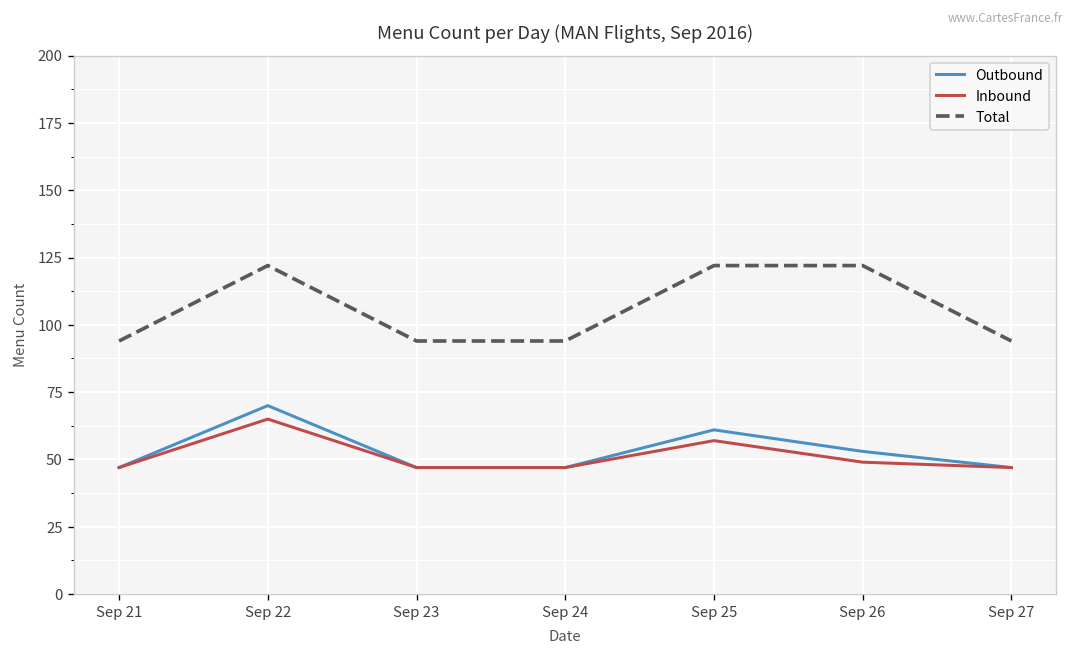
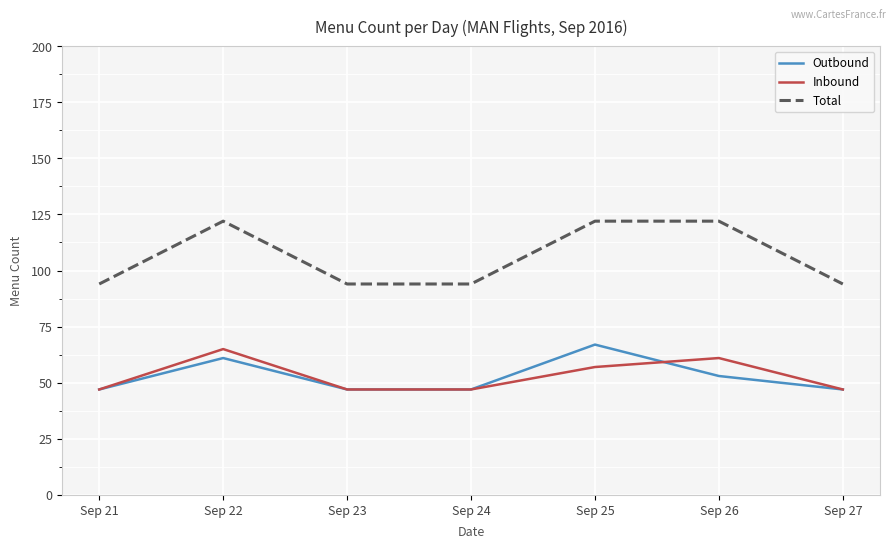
Outbound, Sep 22: 70 -> 61
Outbound, Sep 25: 61 -> 67
Inbound, Sep 26: 49 -> 61
